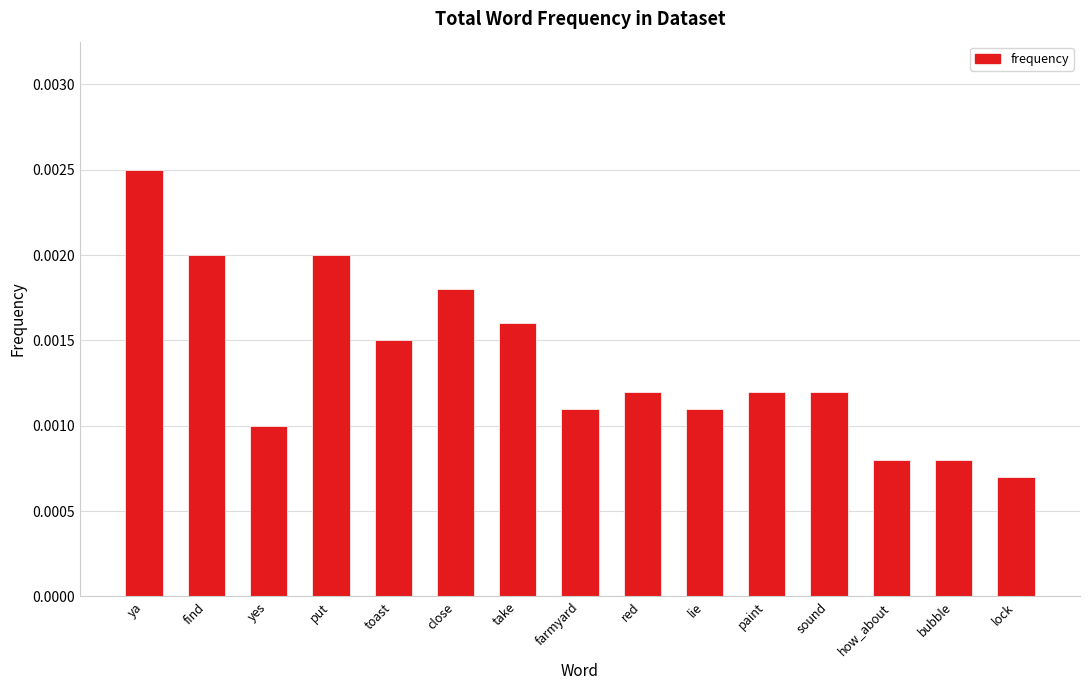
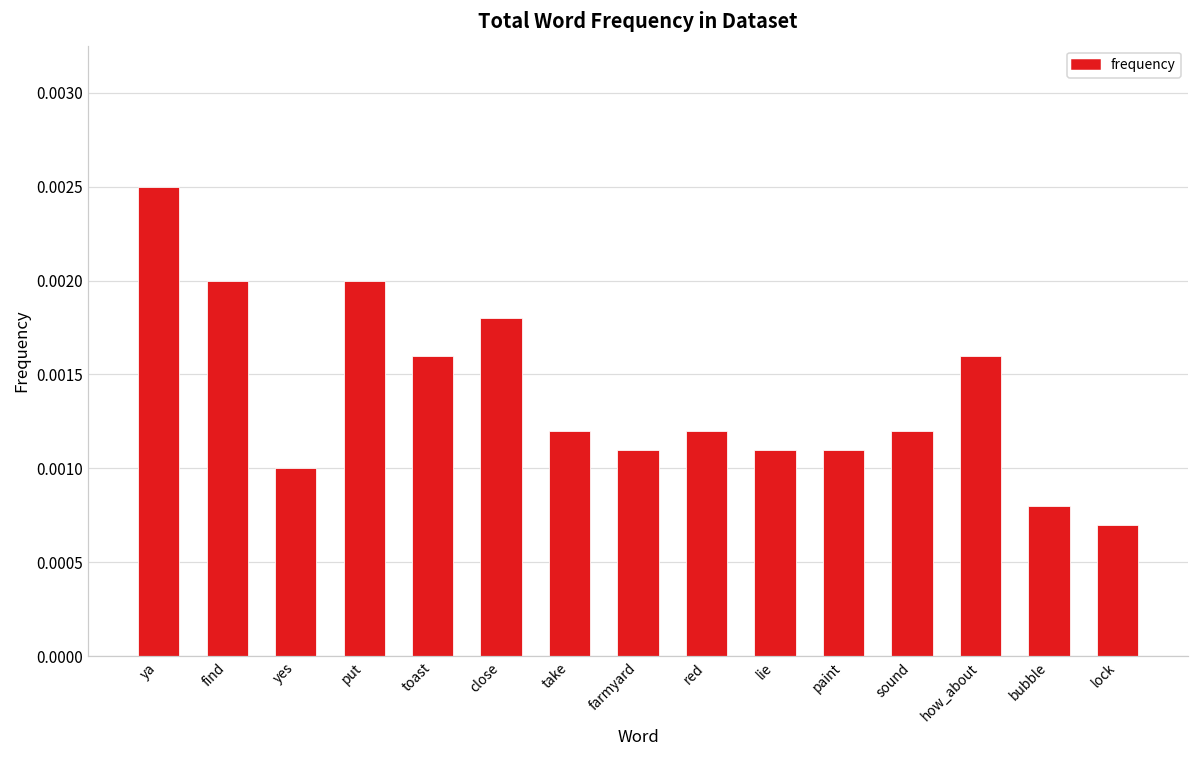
toast: 0.0015 -> 0.0016
take: 0.0016 -> 0.0012
paint: 0.0012 -> 0.0011
how_about: 0.0008 -> 0.0016
